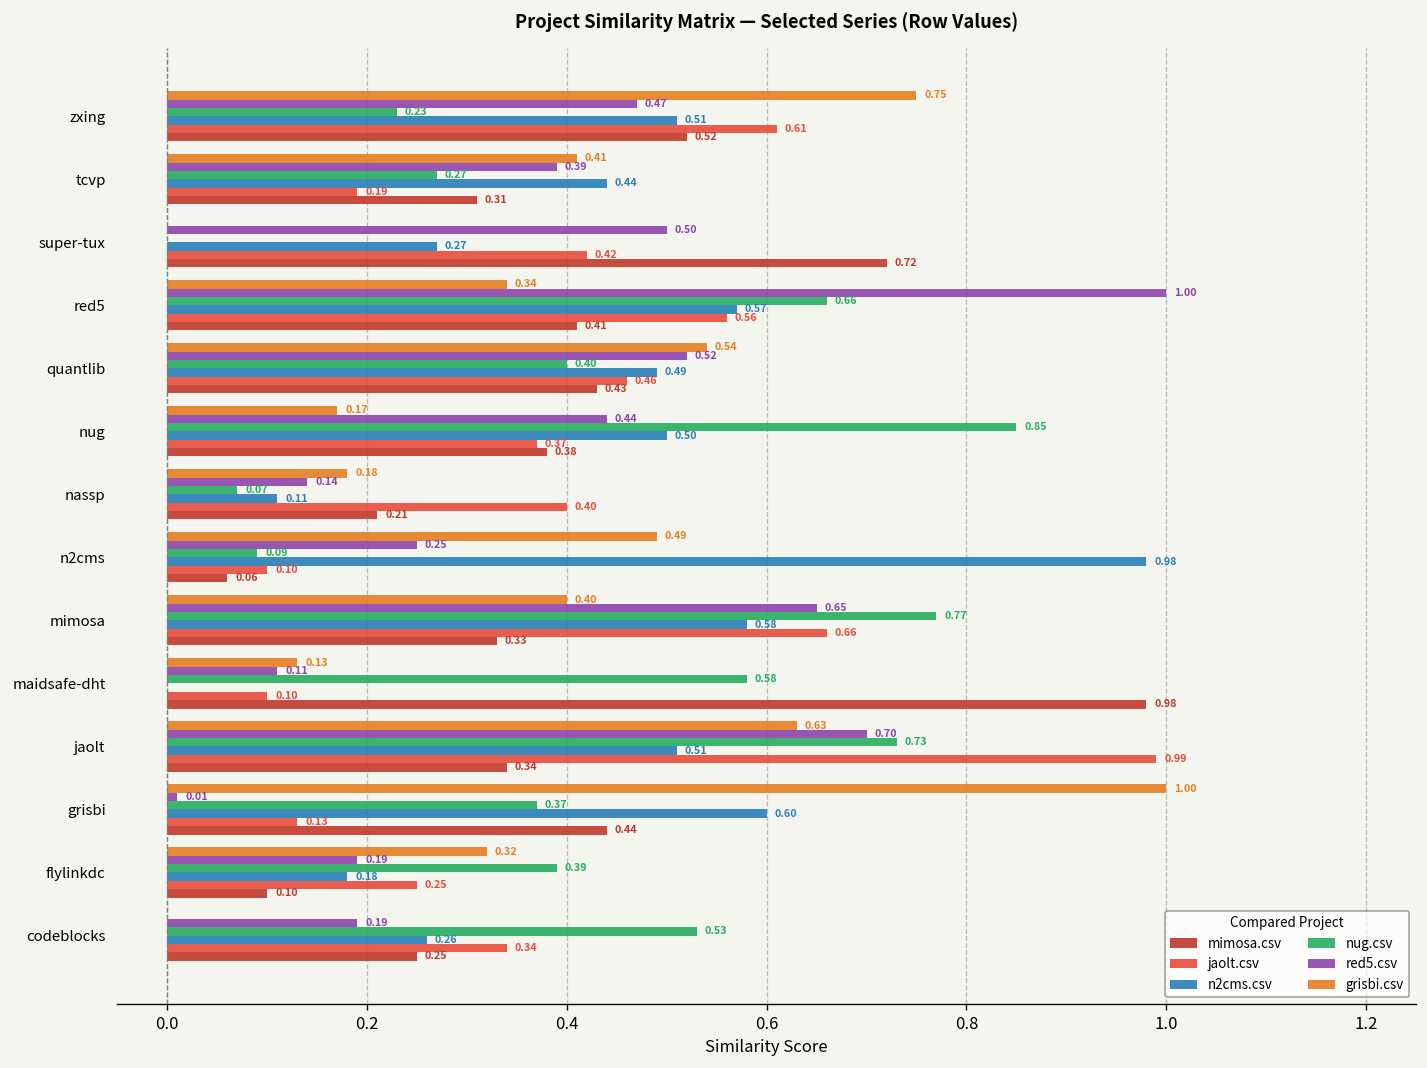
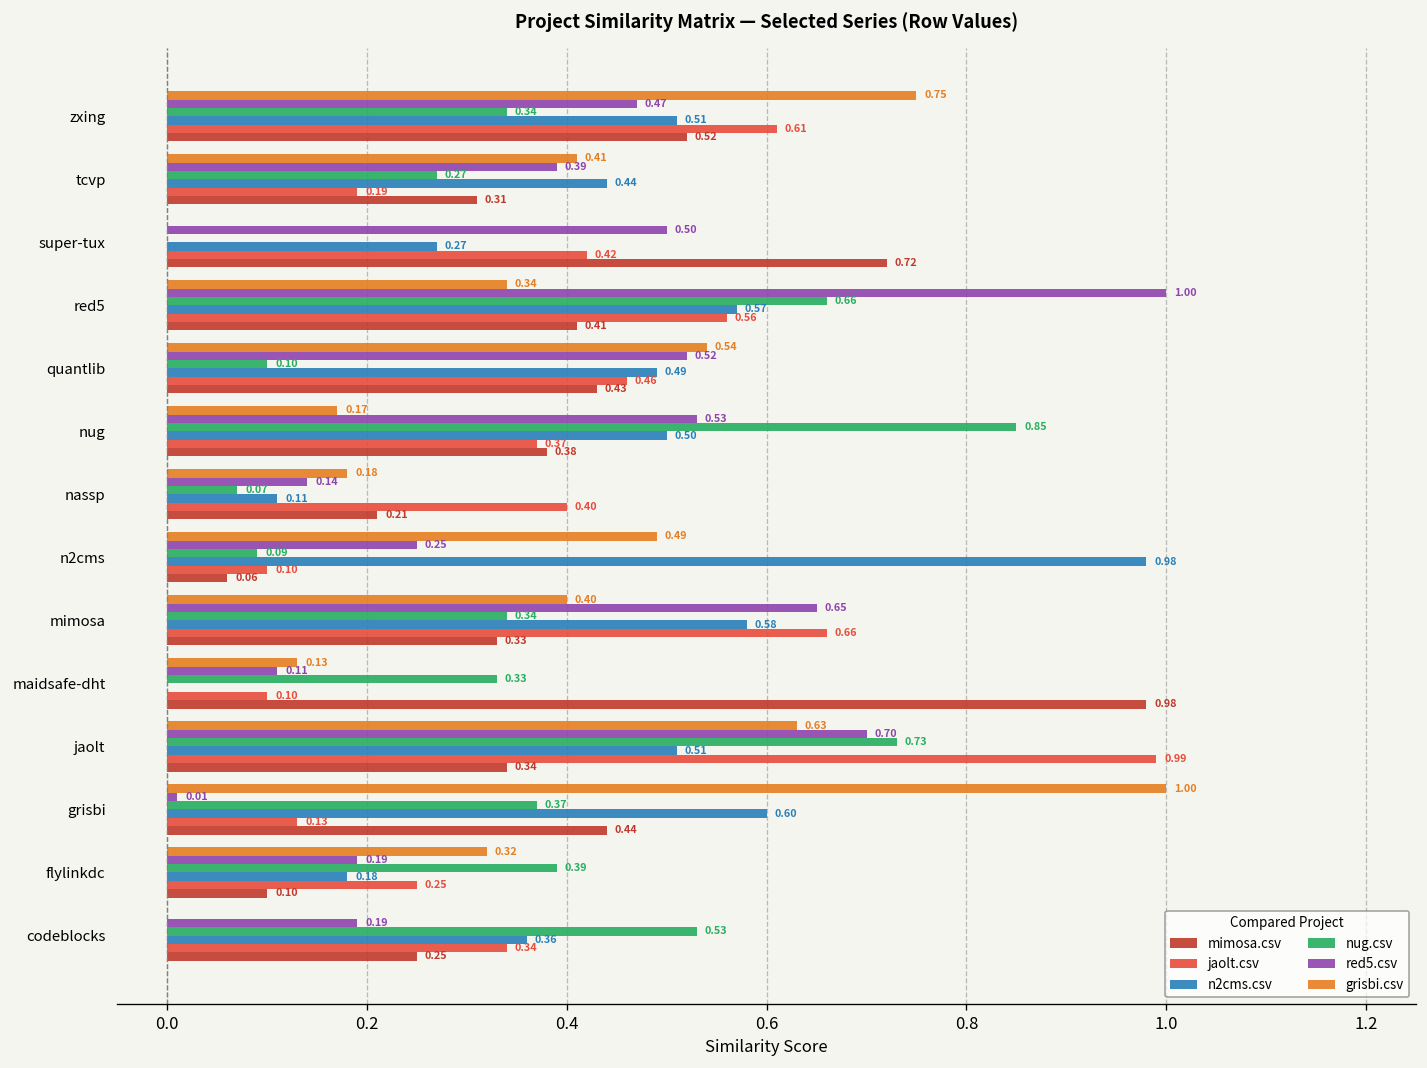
nug.csv, zxing: 0.23 -> 0.34
nug.csv, quantlib: 0.40 -> 0.10
red5.csv, nug: 0.44 -> 0.53
nug.csv, mimosa: 0.77 -> 0.34
nug.csv, maidsafe-dht: 0.58 -> 0.33
n2cms.csv, codeblocks: 0.26 -> 0.36
